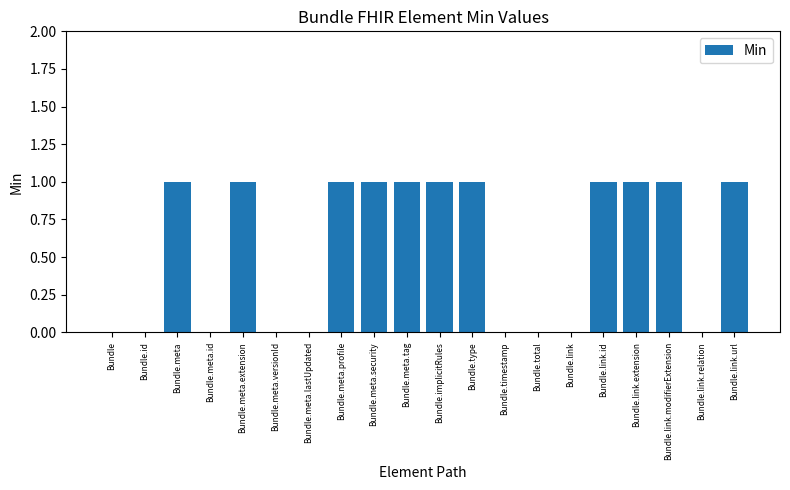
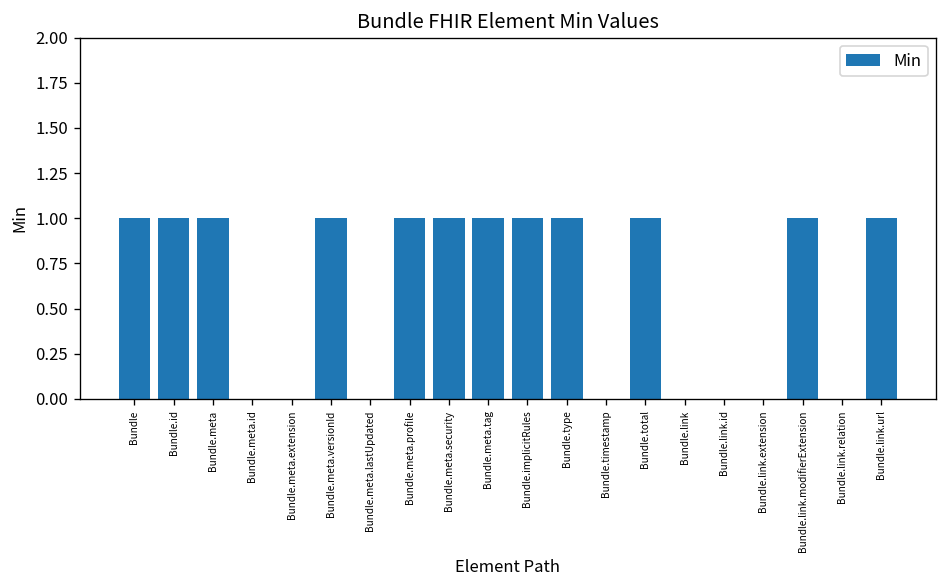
Bundle: 0 -> 1
Bundle.id: 0 -> 1
Bundle.meta.extension: 1 -> 0
Bundle.meta.versionId: 0 -> 1
Bundle.total: 0 -> 1
Bundle.link.id: 1 -> 0
Bundle.link.extension: 1 -> 0
